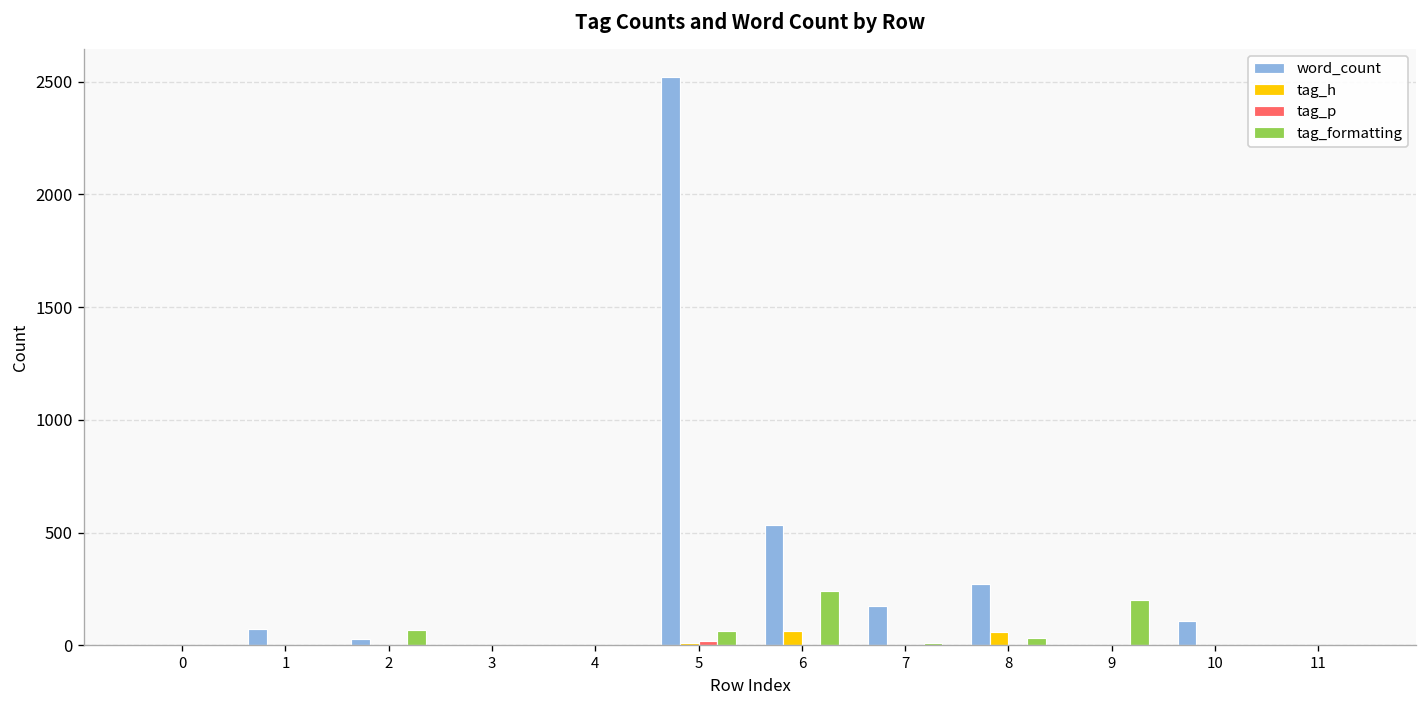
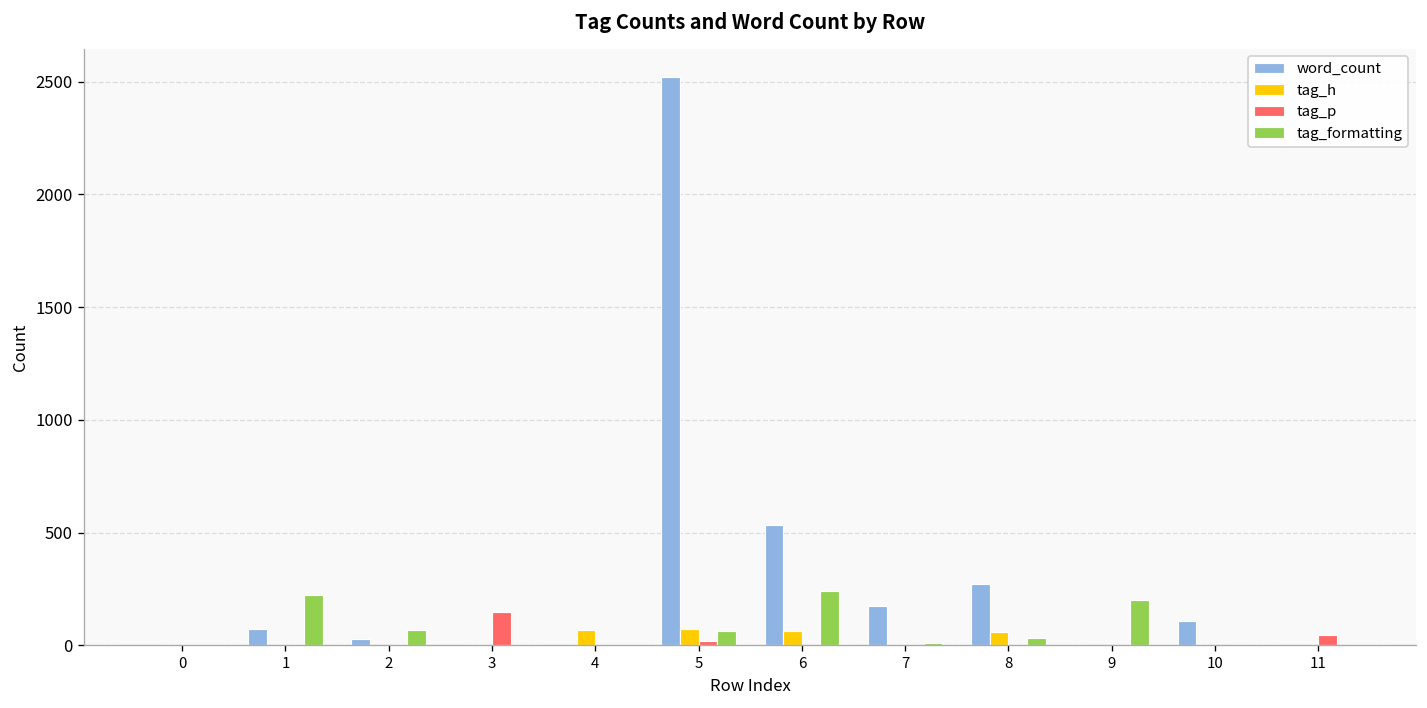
tag_formatting, 1: 0 -> 230
tag_p, 3: 0 -> 150
tag_h, 4: 0 -> 70
tag_h, 5: 10 -> 70
tag_p, 11: 0 -> 50
